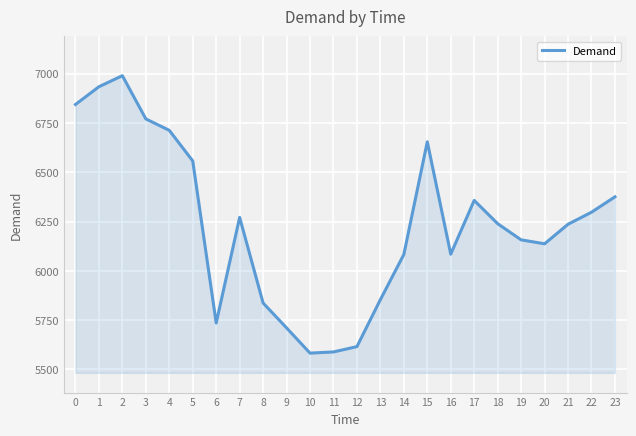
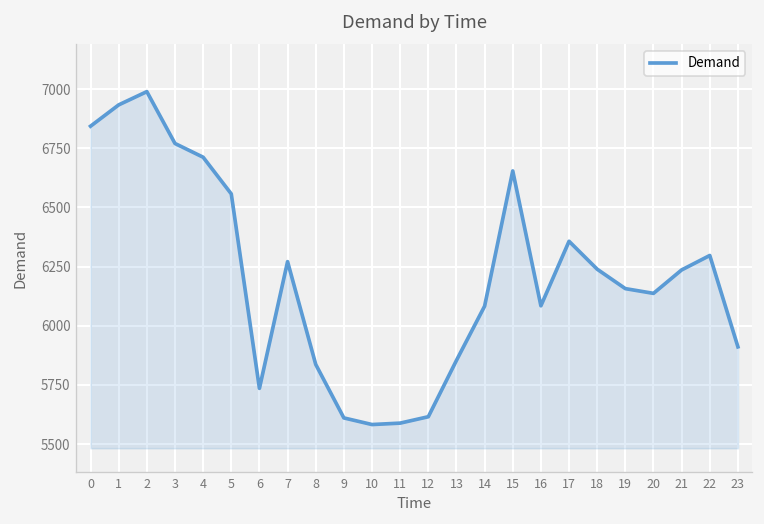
9: 5710 -> 5610
23: 6380 -> 5910
